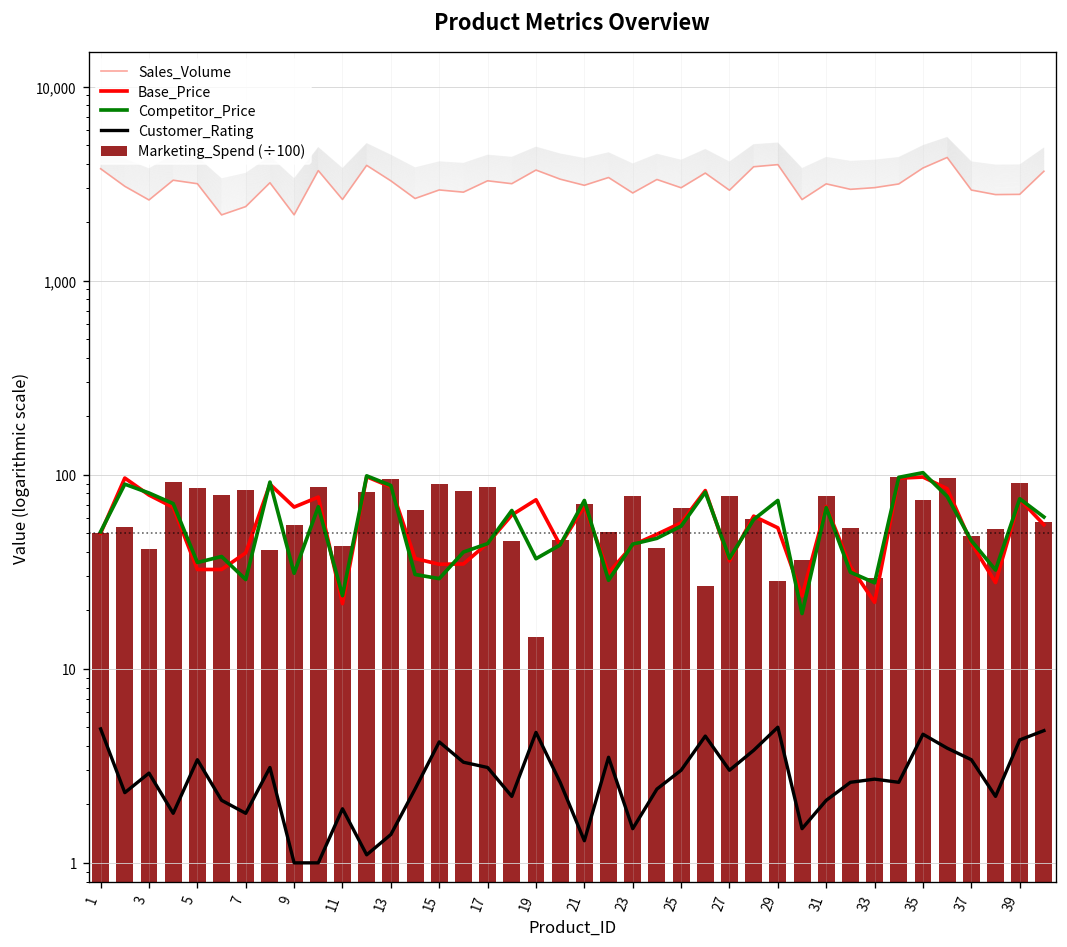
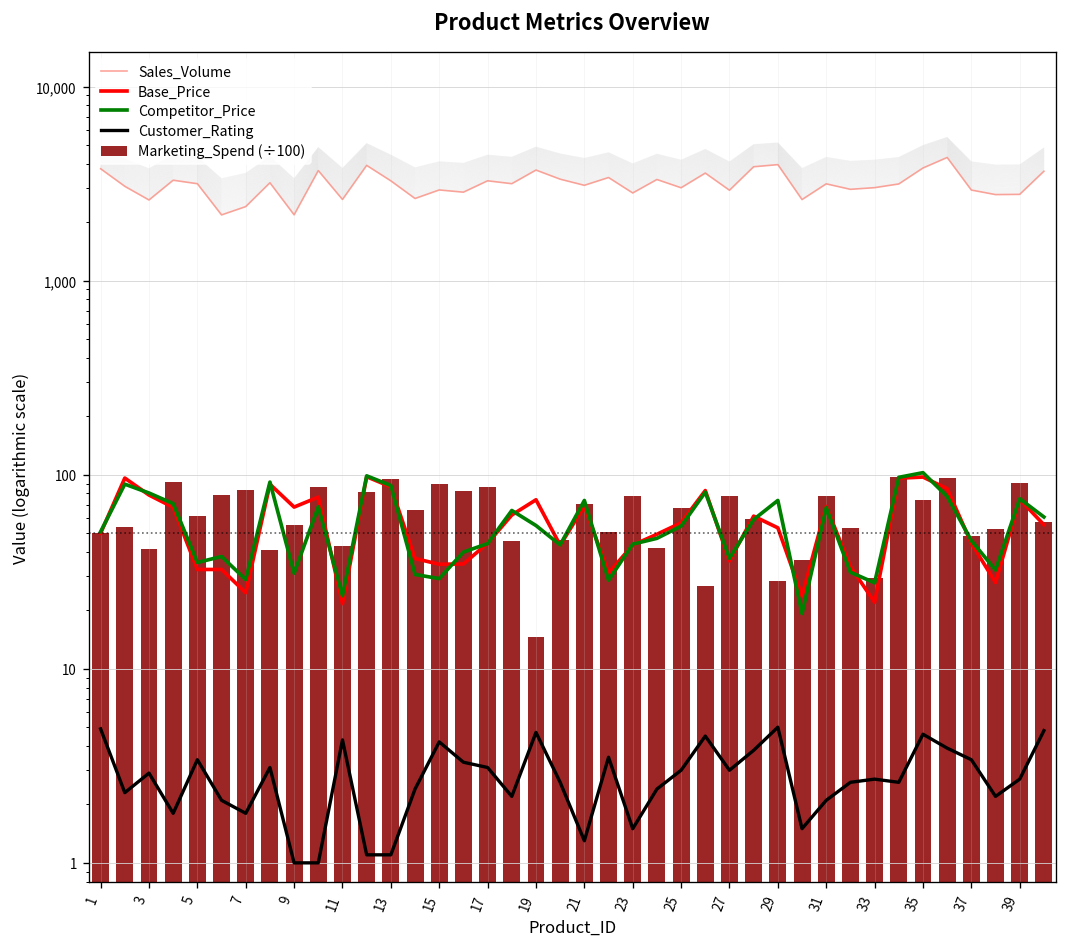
Marketing_Spend (÷100), 5: 90 -> 61
Base_Price, 7: 40 -> 25
Customer_Rating, 11: 1.9 -> 4.3
Customer_Rating, 13: 1.4 -> 1.1
Competitor_Price, 19: 37 -> 55
Customer_Rating, 39: 4.3 -> 2.7
